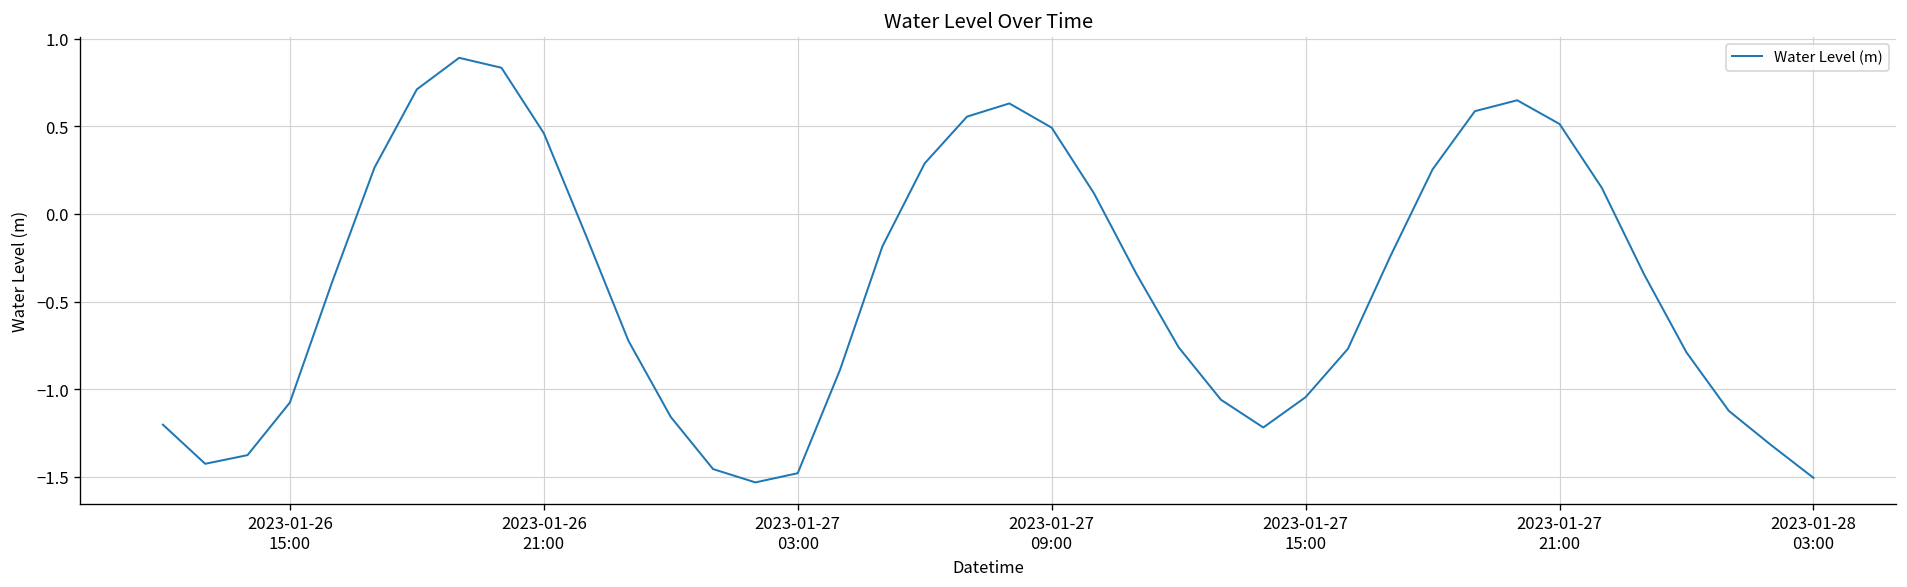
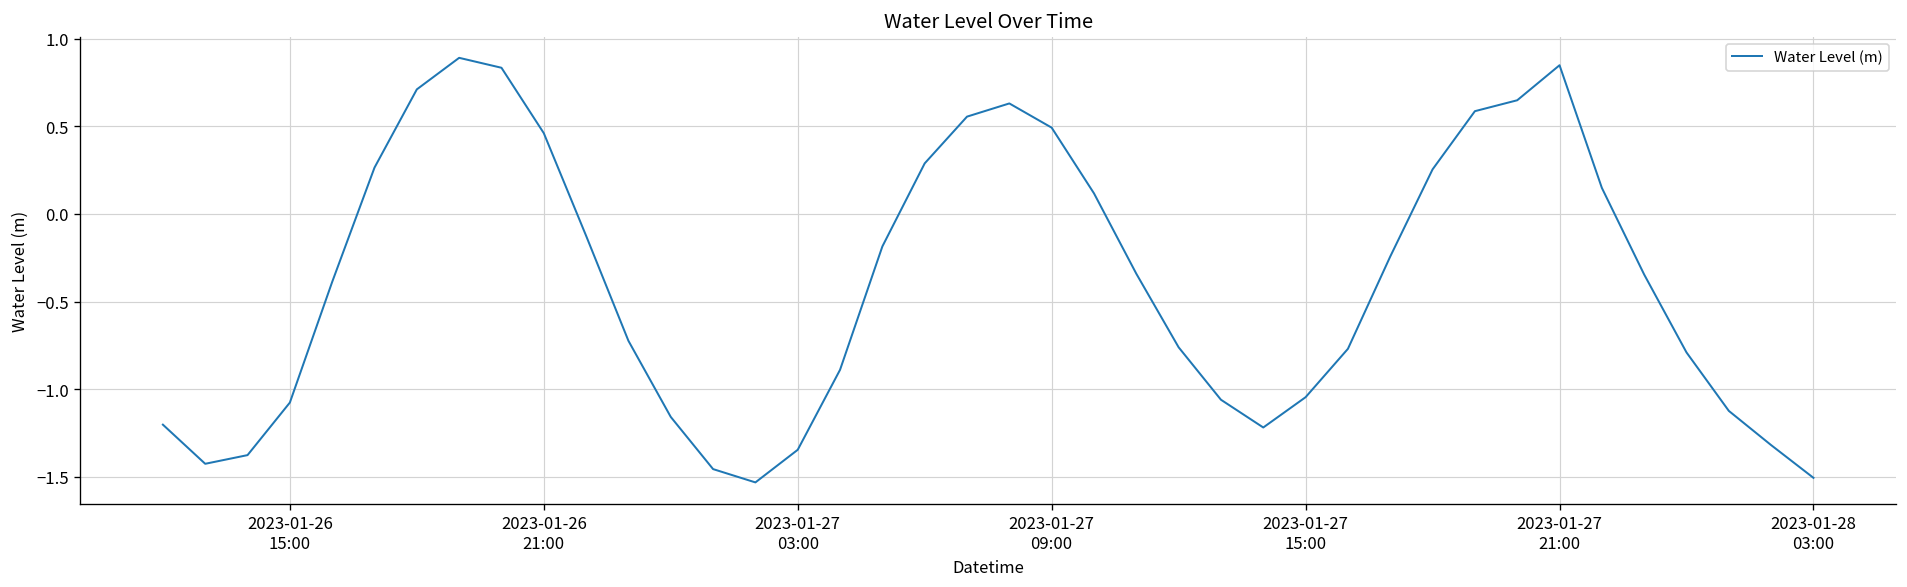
2023-01-27 03:00: -1.48 -> -1.35
2023-01-27 21:00: 0.51 -> 0.85
